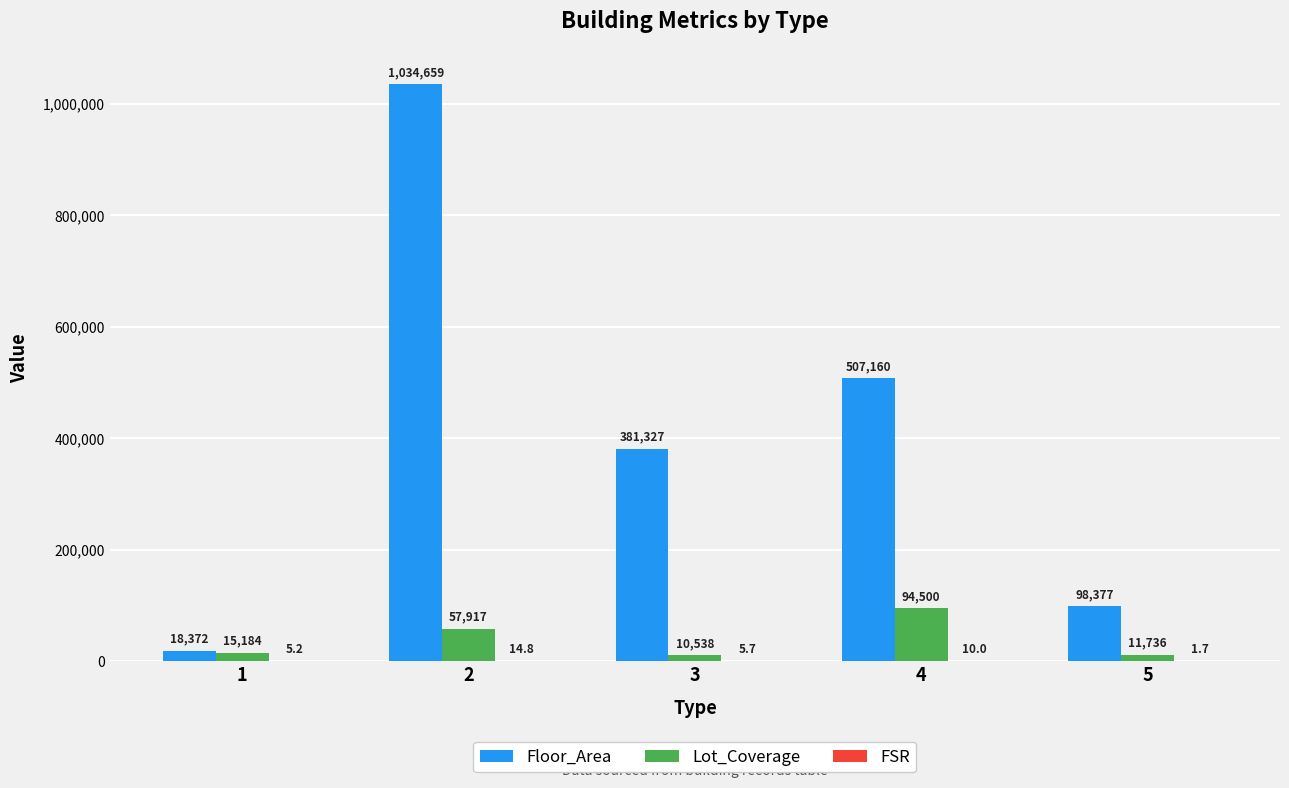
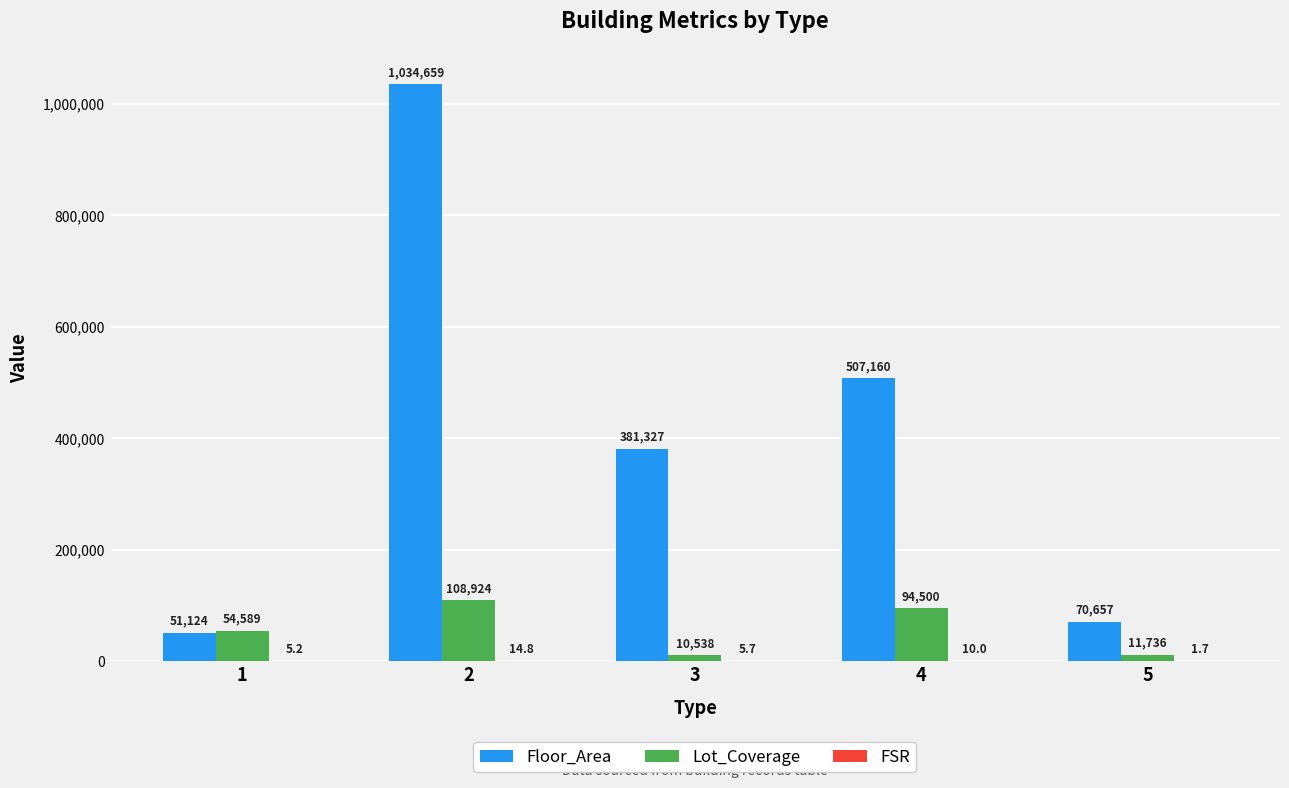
Floor_Area, 1: 18,372 -> 51,124
Lot_Coverage, 1: 15,184 -> 54,589
Lot_Coverage, 2: 57,917 -> 108,924
Floor_Area, 5: 98,377 -> 70,657
